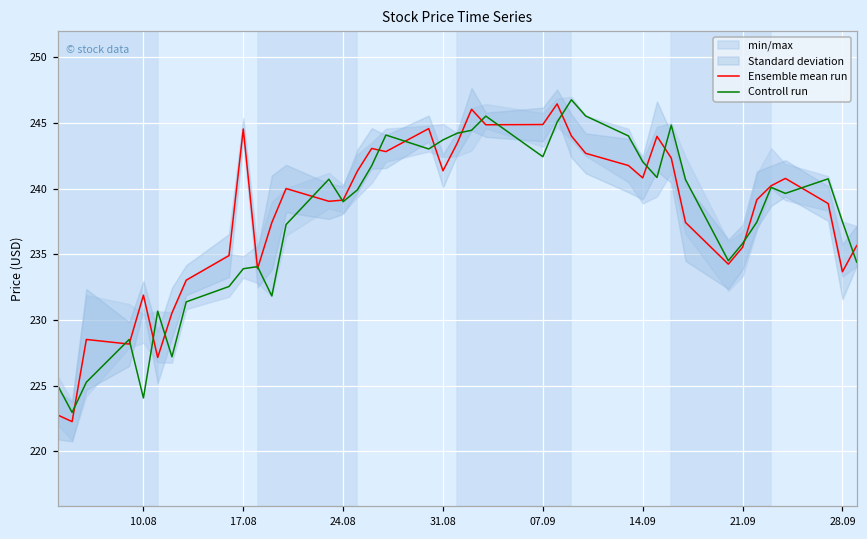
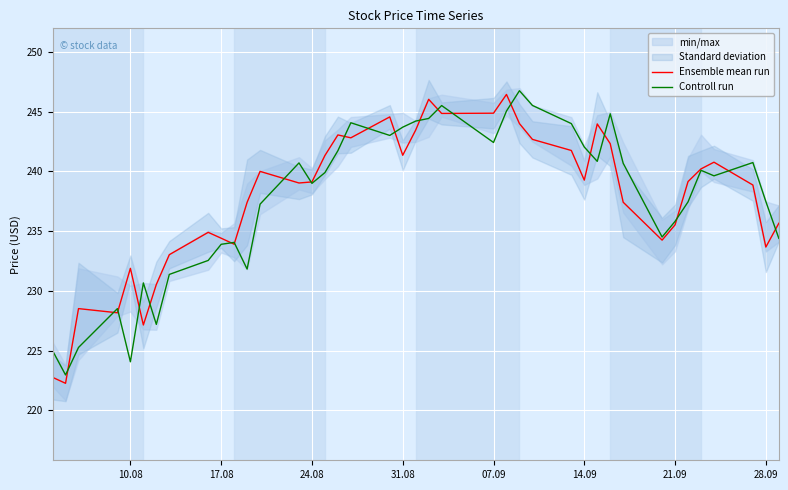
Ensemble mean run, 17.08: 244.5 -> 234.4
Ensemble mean run, 14.09: 240.8 -> 239.3
